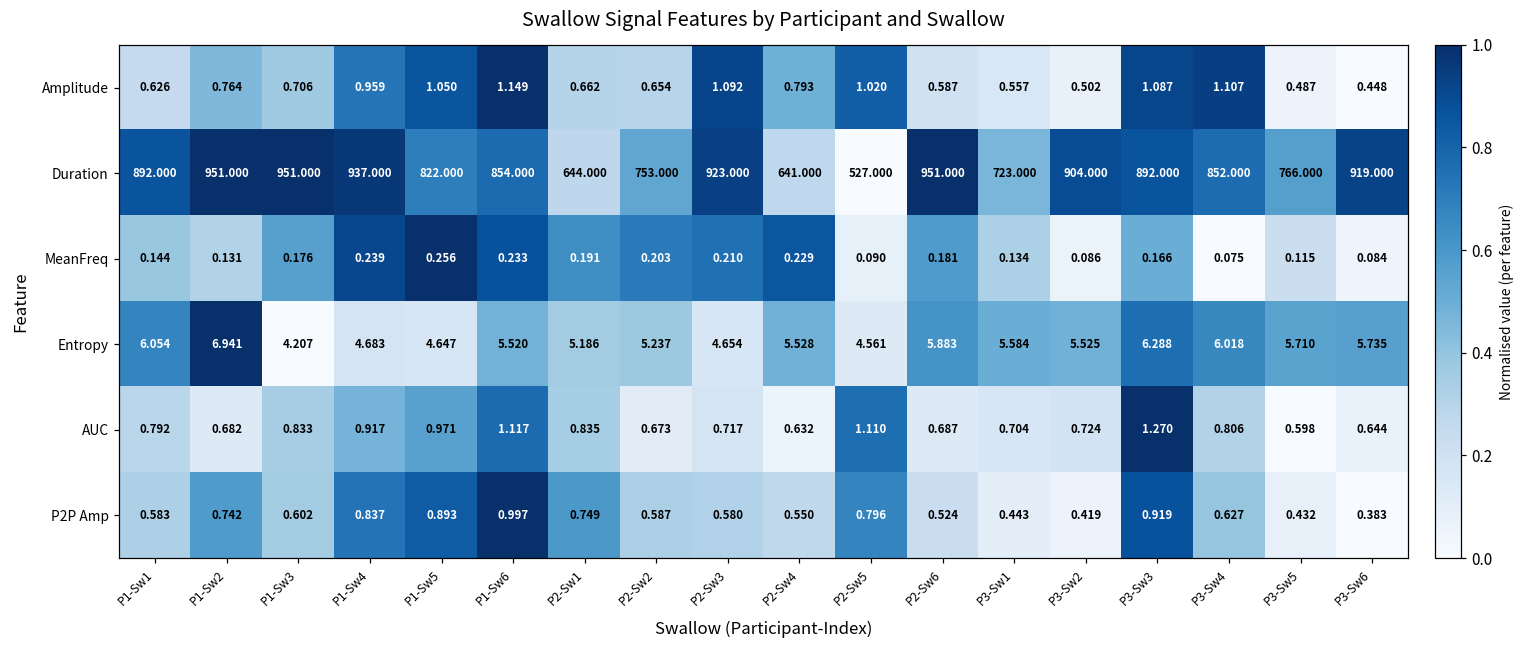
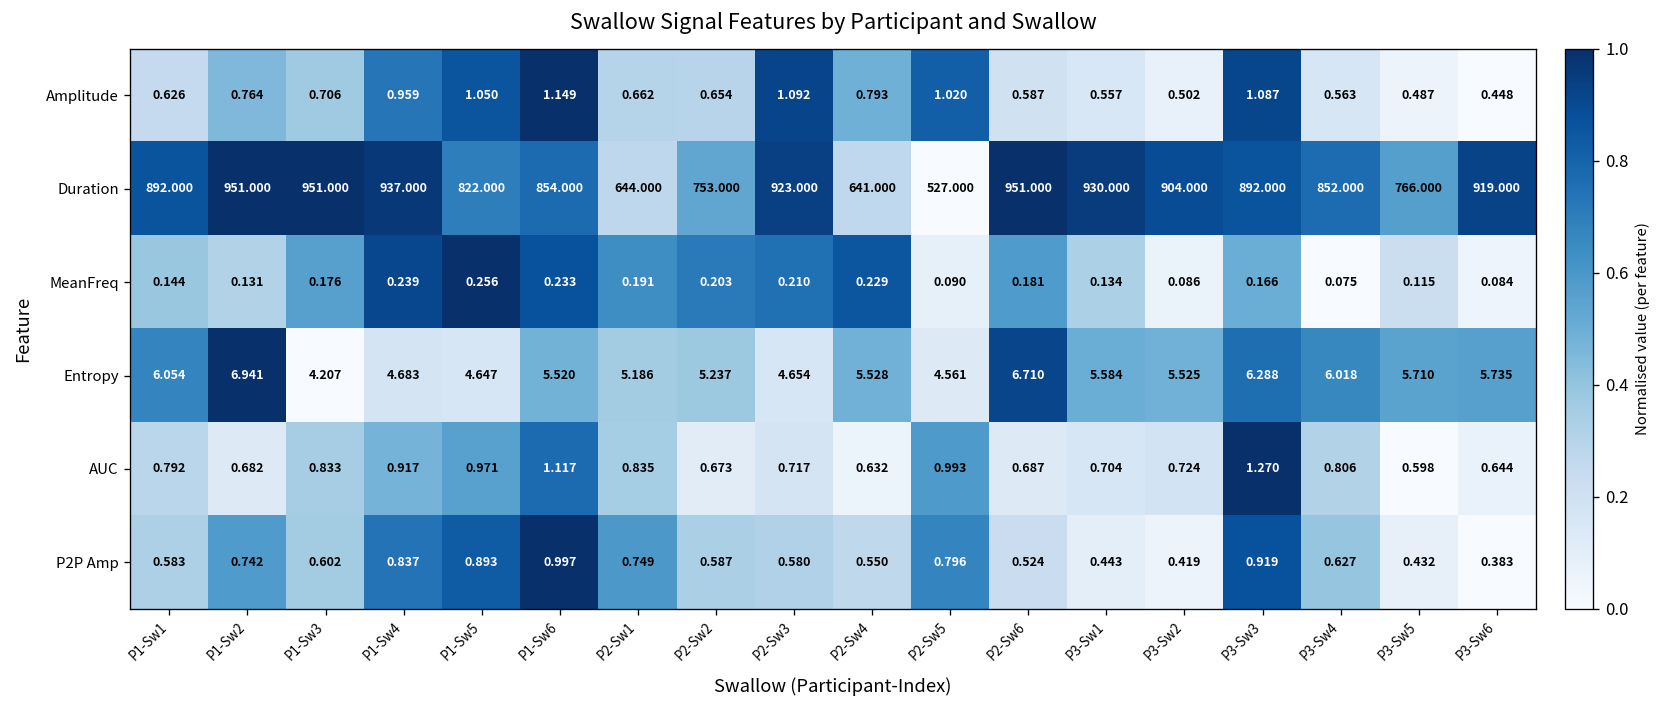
Amplitude, P3-Sw4: 1.107 -> 0.563
Duration, P3-Sw1: 723.000 -> 930.000
Entropy, P2-Sw6: 5.883 -> 6.710
AUC, P2-Sw5: 1.110 -> 0.993
